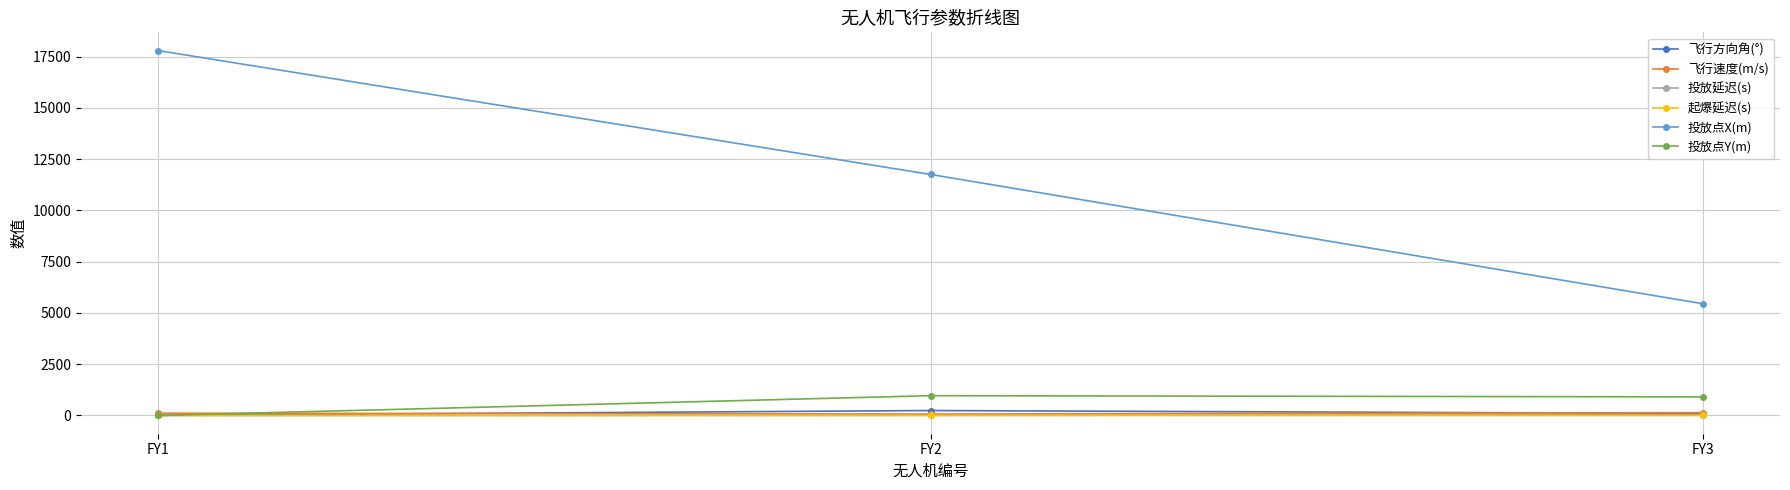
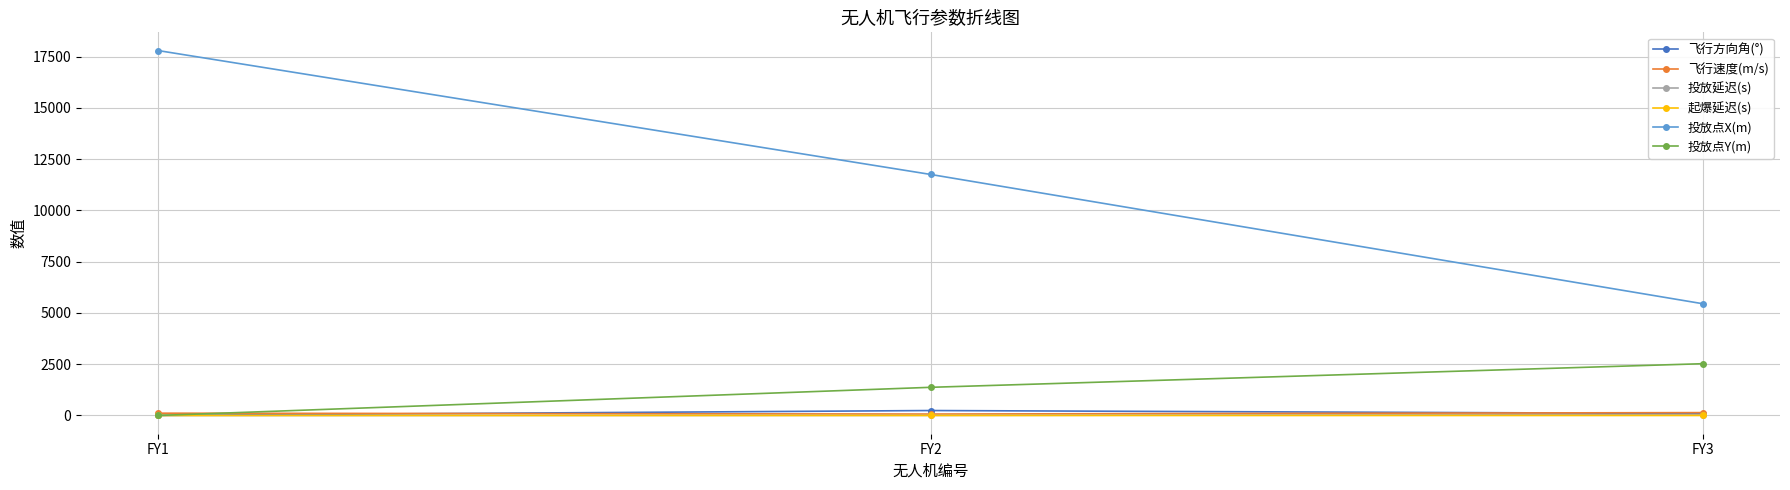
投放点Y(m), FY2: 1000 -> 1400
投放点Y(m), FY3: 900 -> 2500
